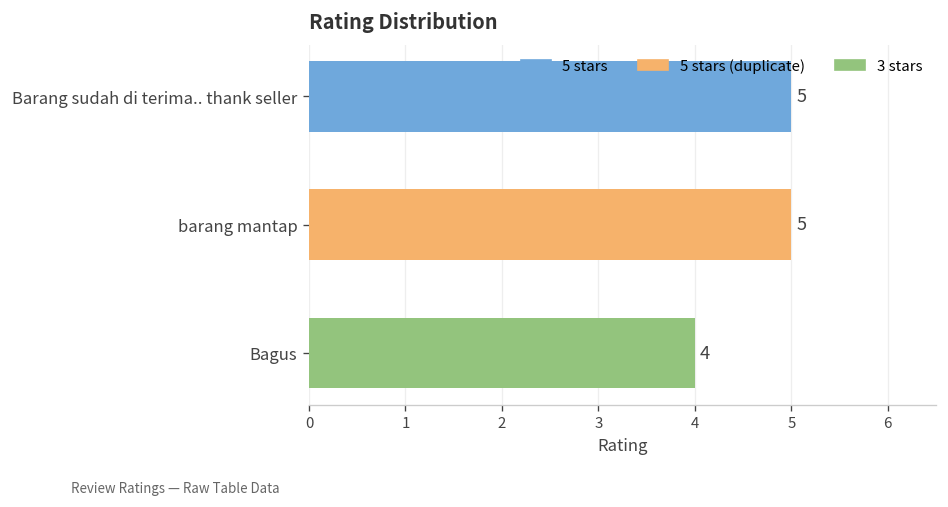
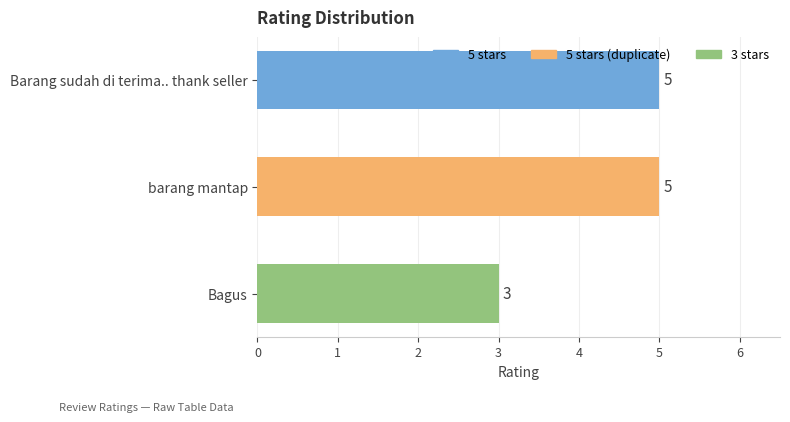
Bagus: 4 -> 3
